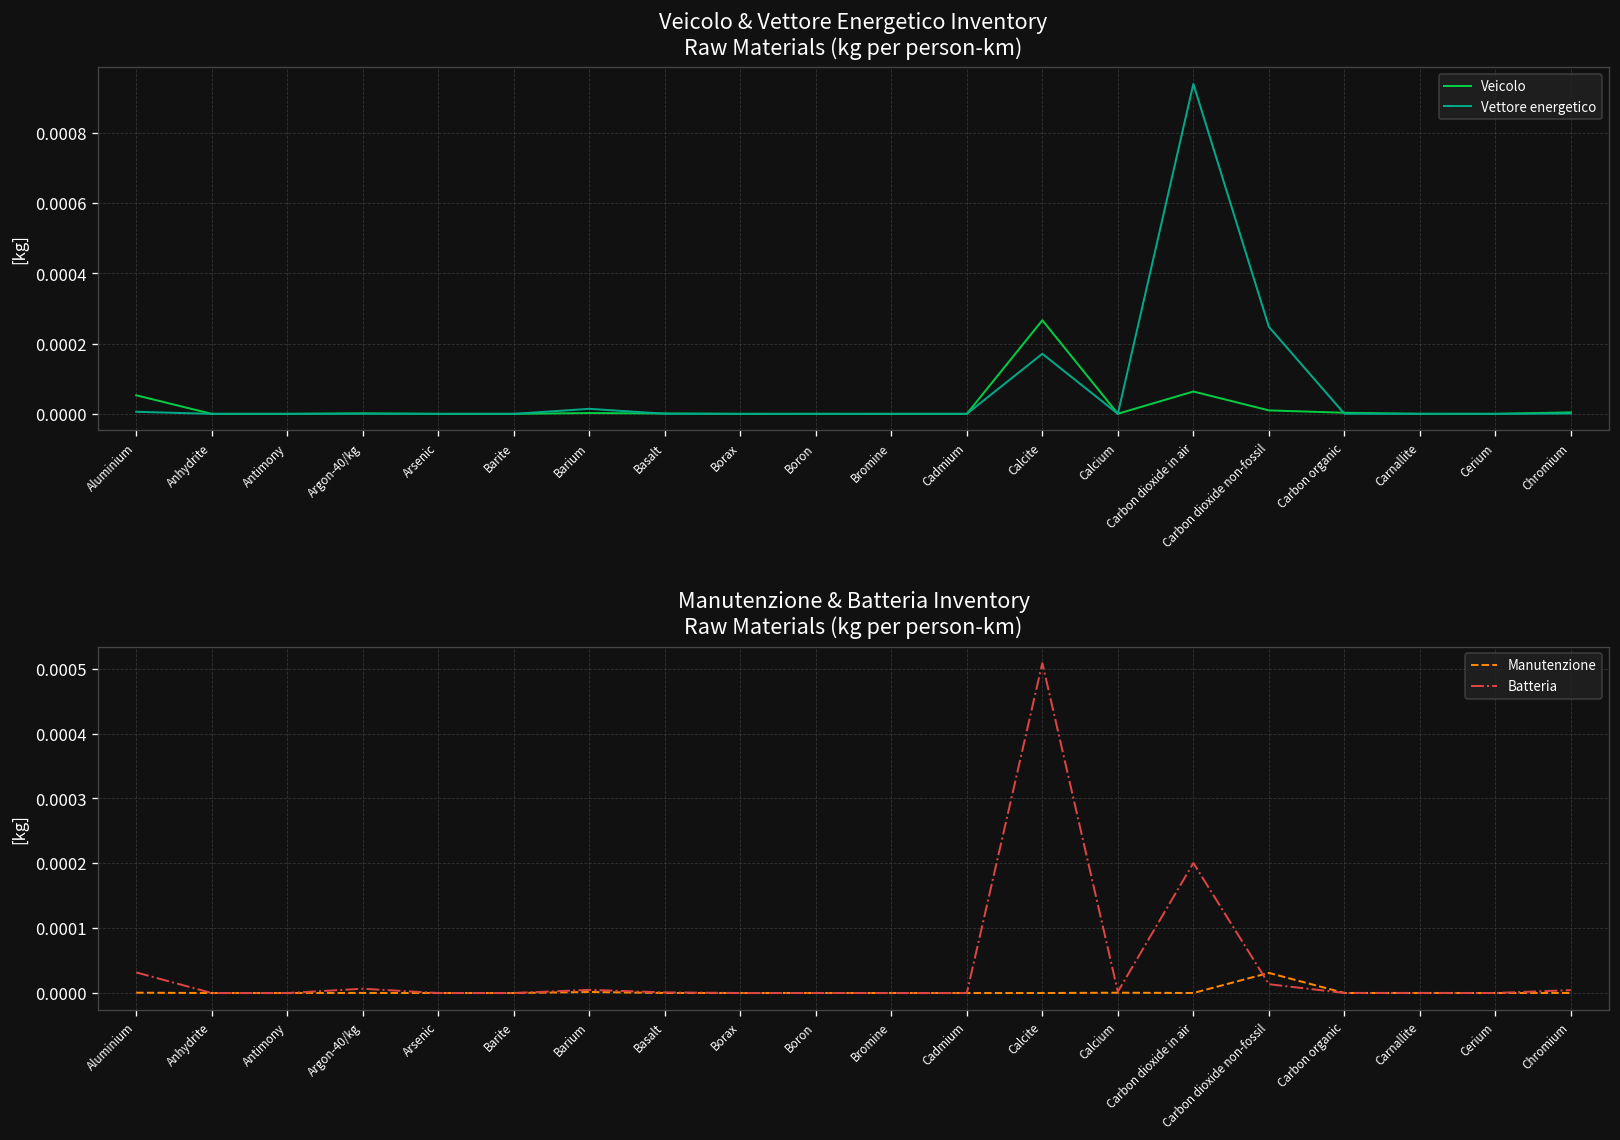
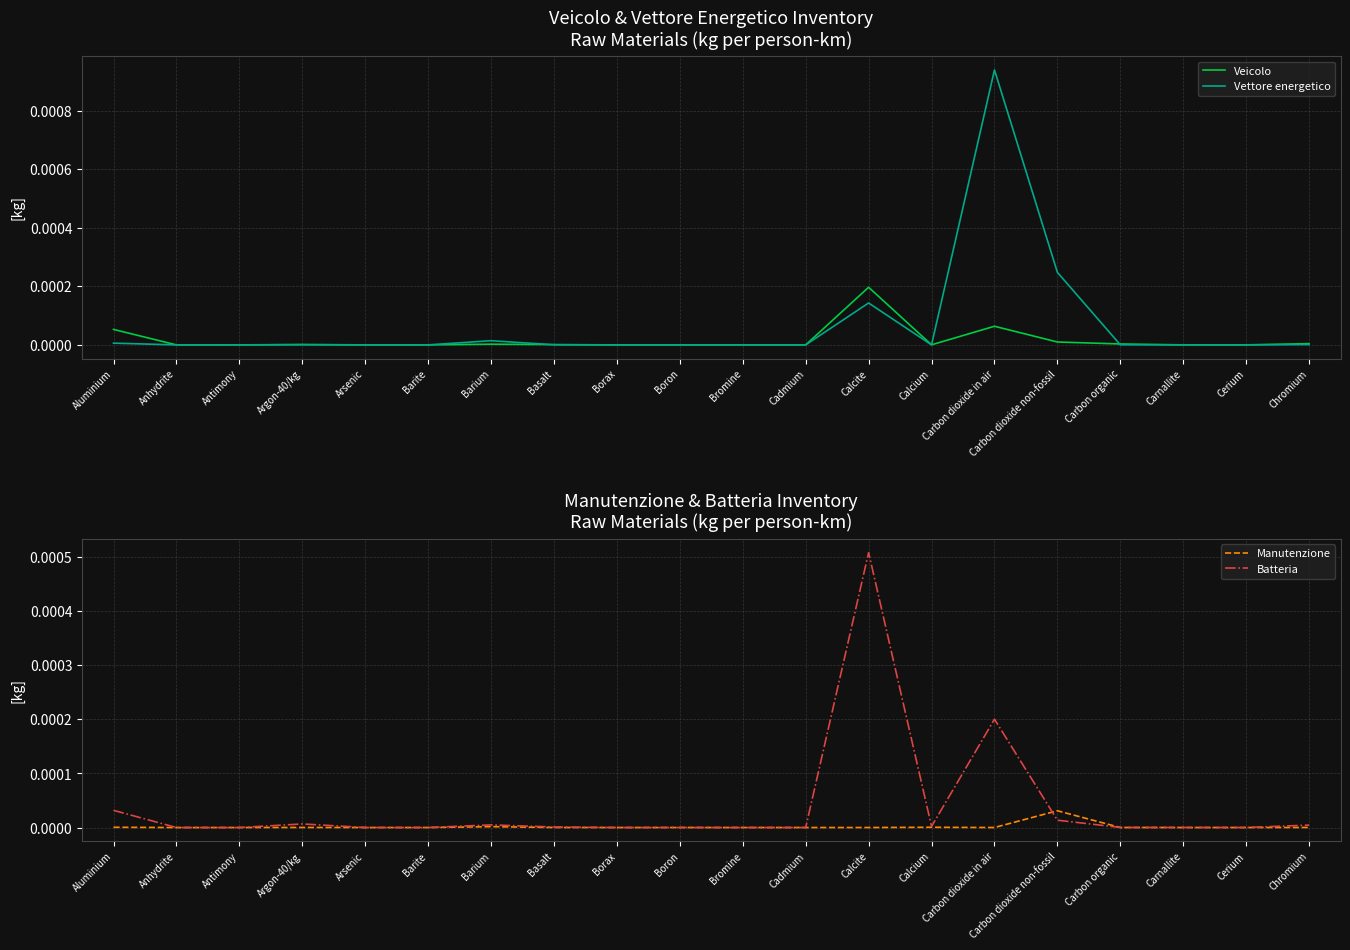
Veicolo & Vettore Energetico Inventory Raw Materials (kg per person-km), Veicolo, Calcite: 0.00027 -> 0.00020
Veicolo & Vettore Energetico Inventory Raw Materials (kg per person-km), Vettore energetico, Calcite: 0.00017 -> 0.00014
